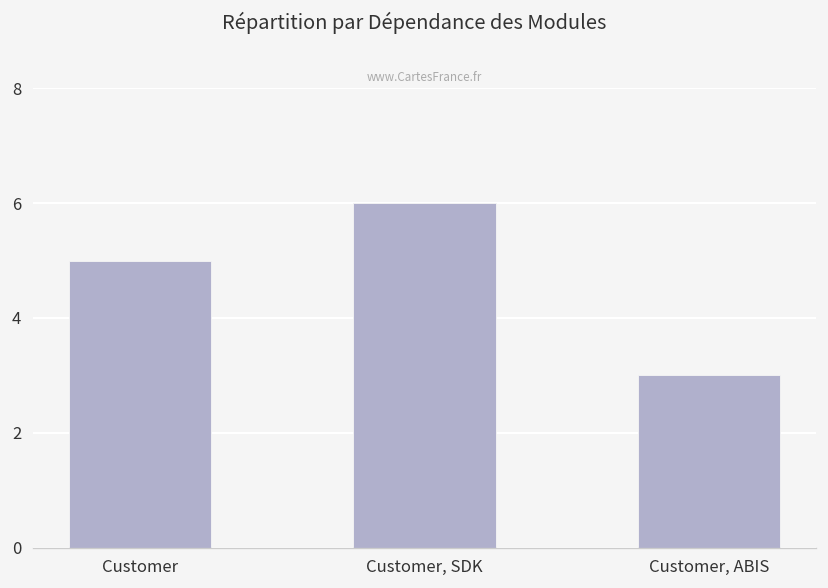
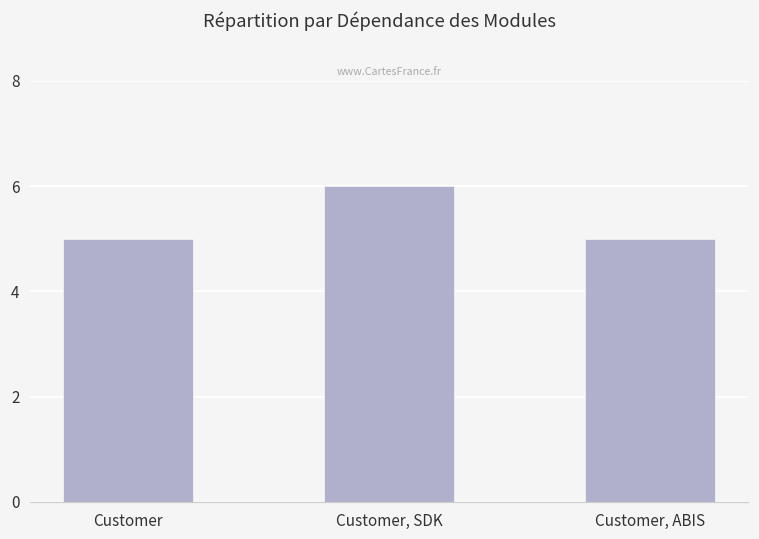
Customer, ABIS: 3 -> 5
